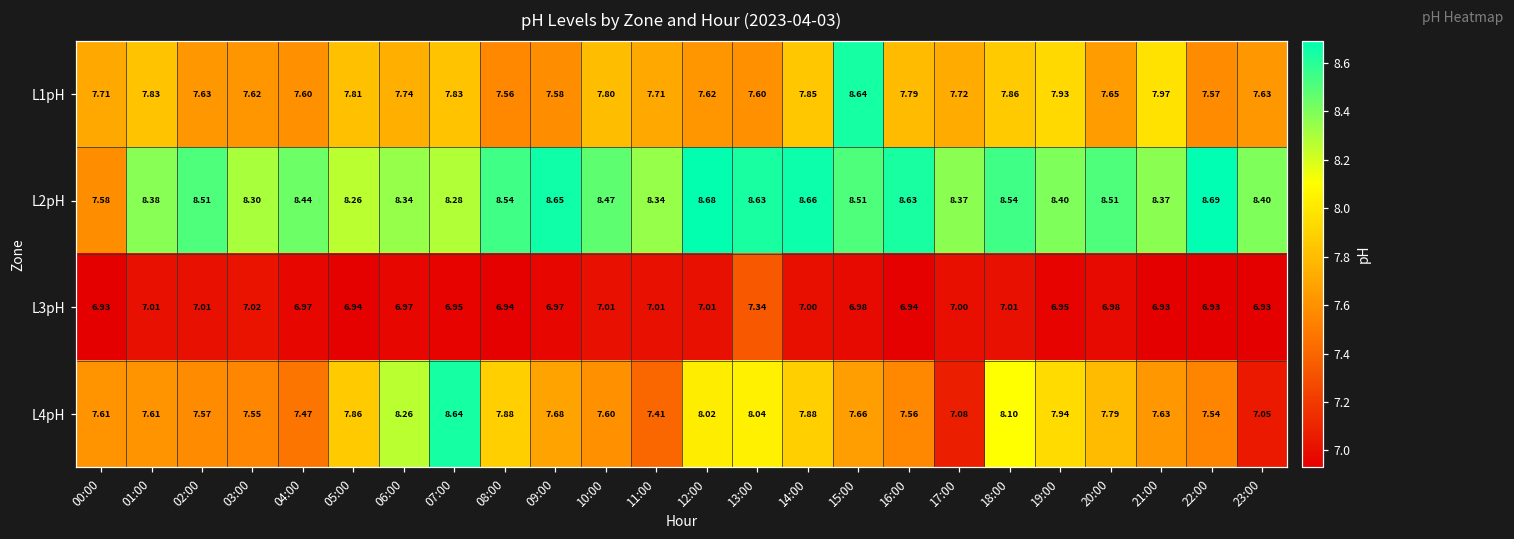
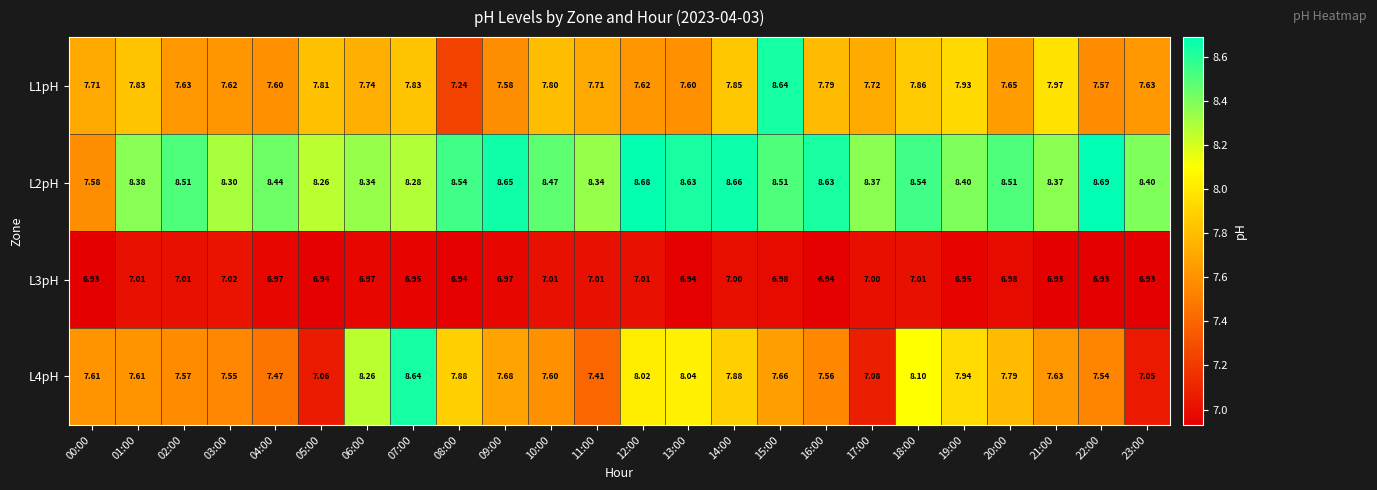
L1pH, 08:00: 7.56 -> 7.24
L3pH, 13:00: 7.34 -> 6.94
L4pH, 05:00: 7.86 -> 7.06
